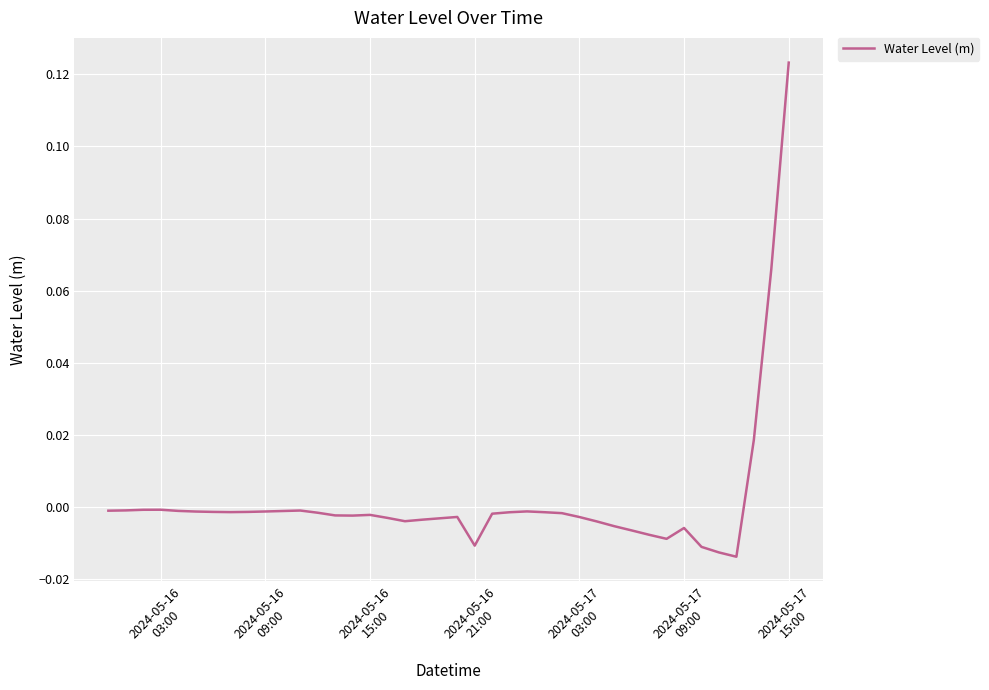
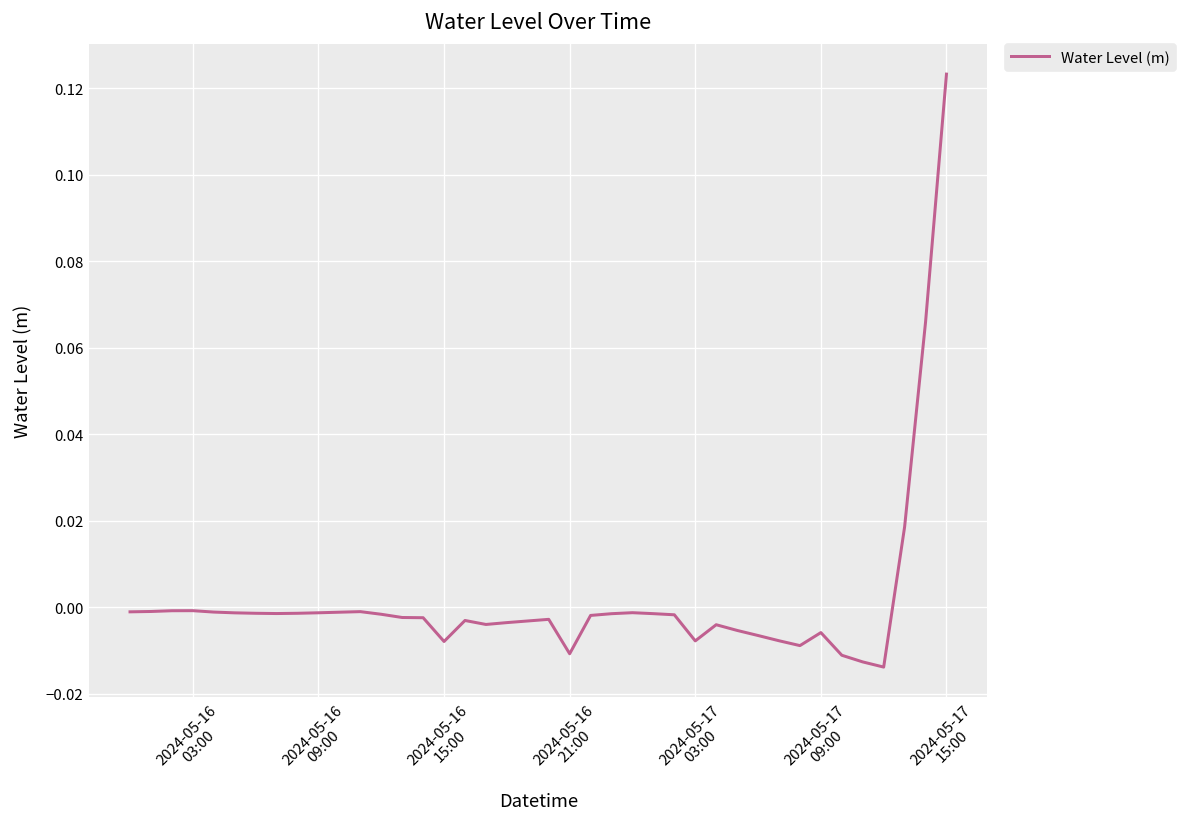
2024-05-16 15:00: -0.002 -> -0.008
2024-05-17 03:00: -0.003 -> -0.008
